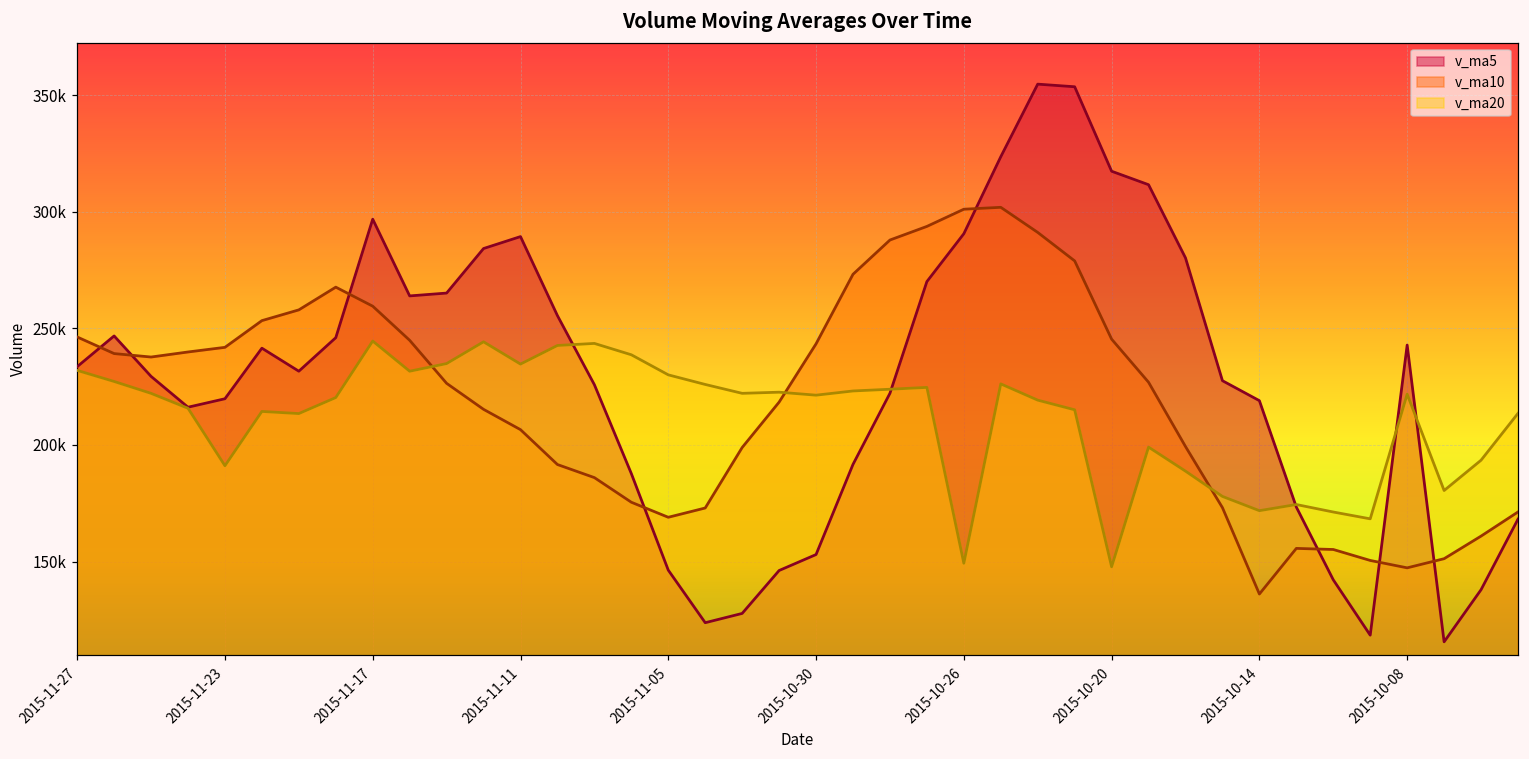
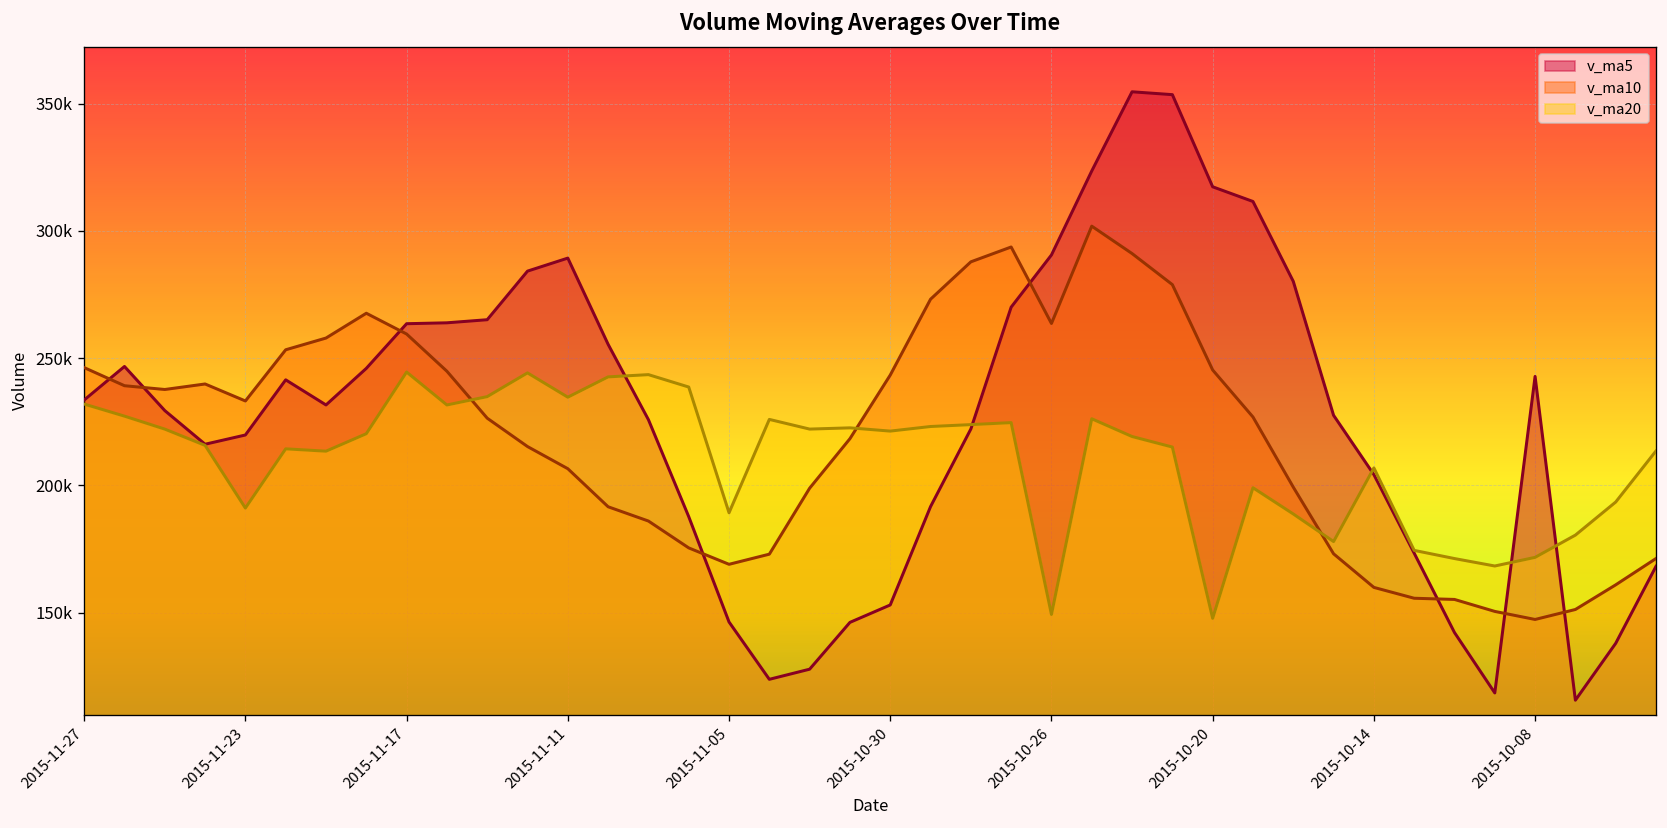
v_ma10, 2015-11-23: 242000 -> 233000
v_ma5, 2015-11-17: 297000 -> 264000
v_ma20, 2015-11-05: 230000 -> 189000
v_ma10, 2015-10-26: 301000 -> 264000
v_ma5, 2015-10-14: 219000 -> 204000
v_ma10, 2015-10-14: 136000 -> 160000
v_ma20, 2015-10-14: 172000 -> 207000
v_ma20, 2015-10-08: 222000 -> 172000
